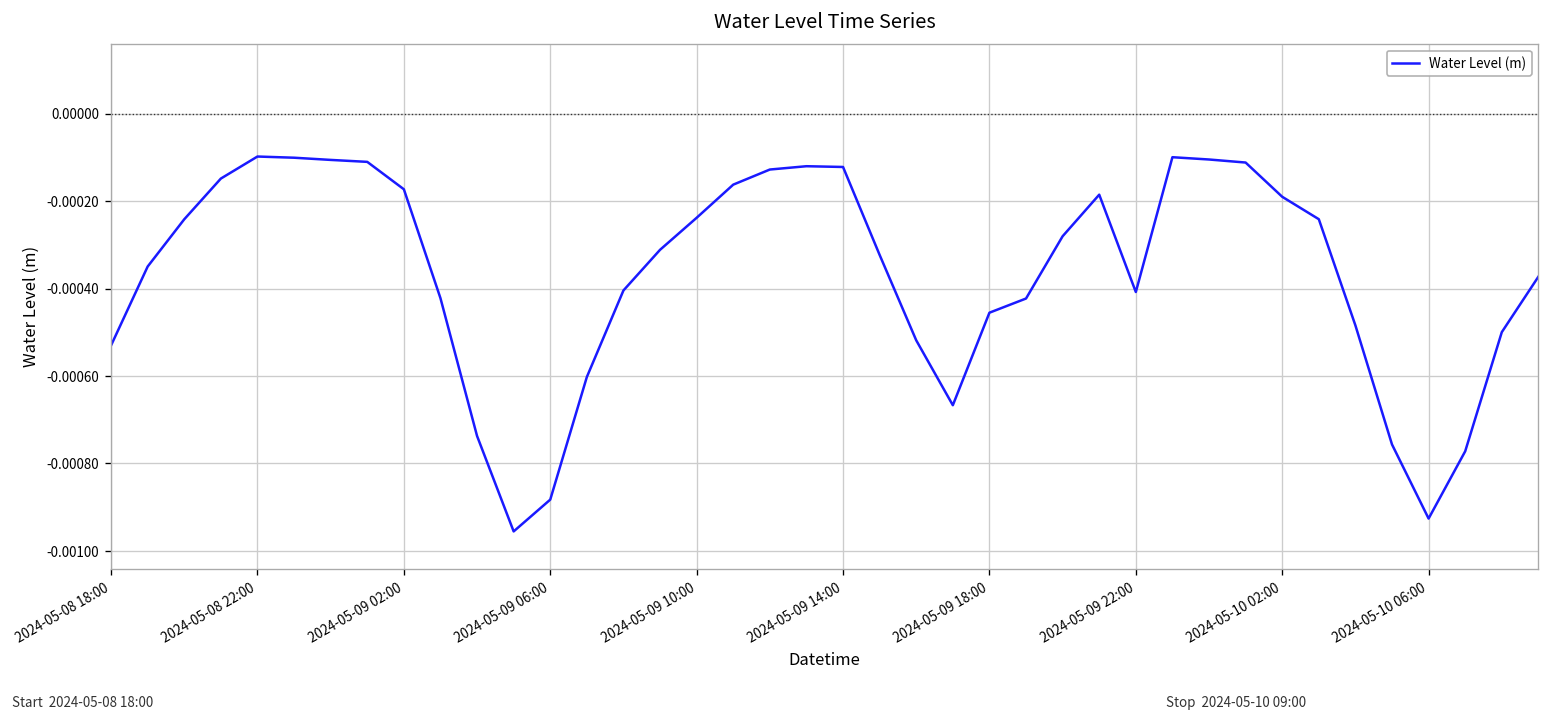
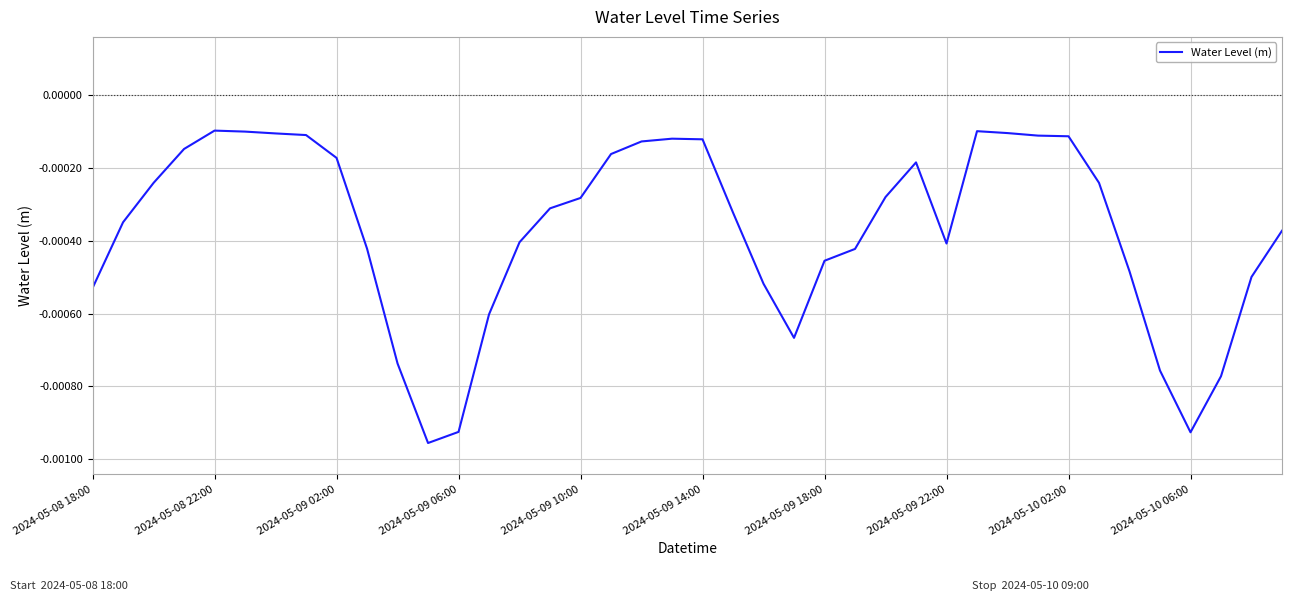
2024-05-09 06:00: -0.00088 -> -0.00092
2024-05-09 10:00: -0.00024 -> -0.00028
2024-05-10 02:00: -0.00019 -> -0.00011
